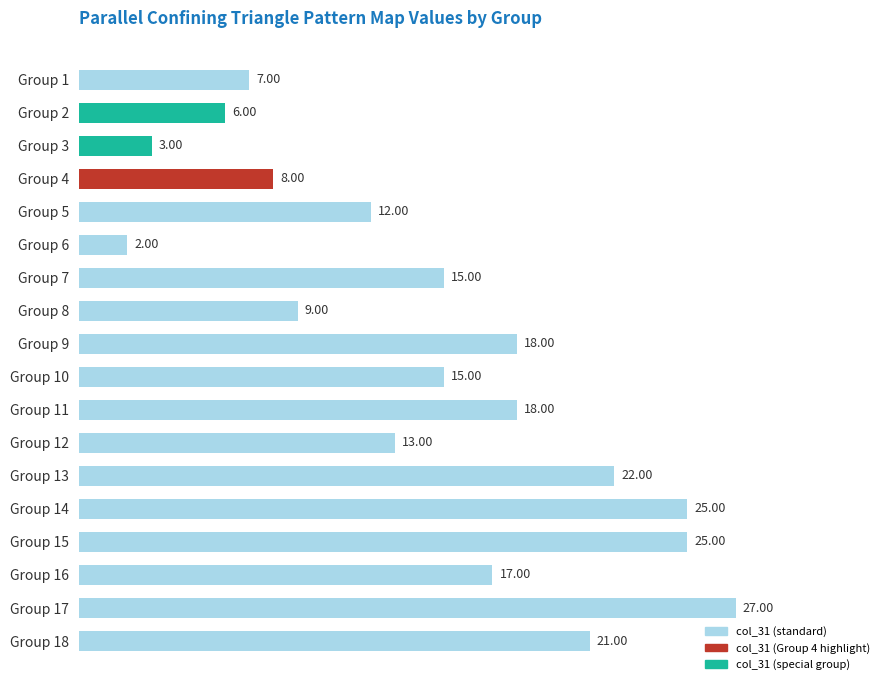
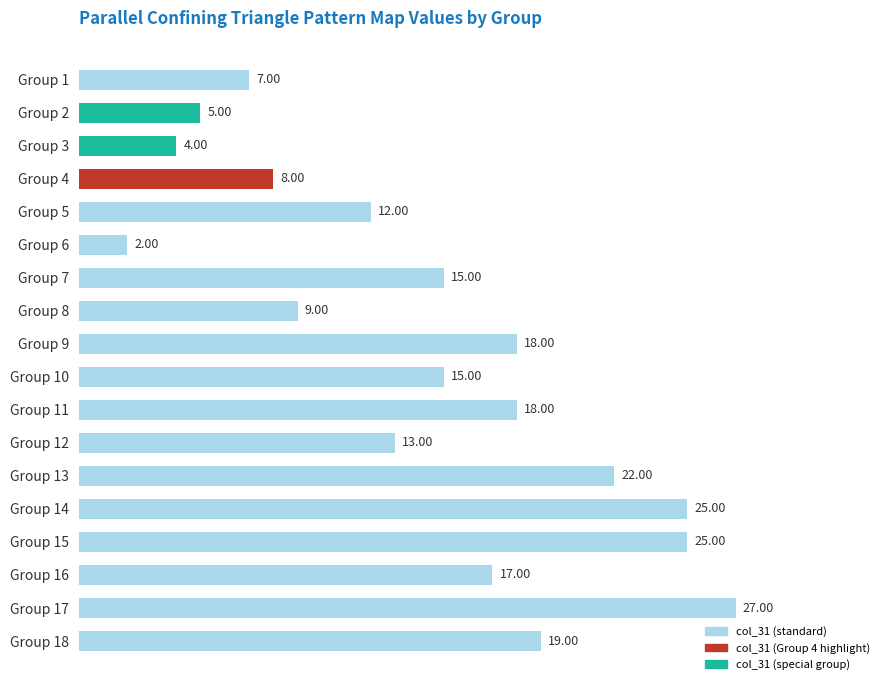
Group 2: 6.00 -> 5.00
Group 3: 3.00 -> 4.00
Group 18: 21.00 -> 19.00
